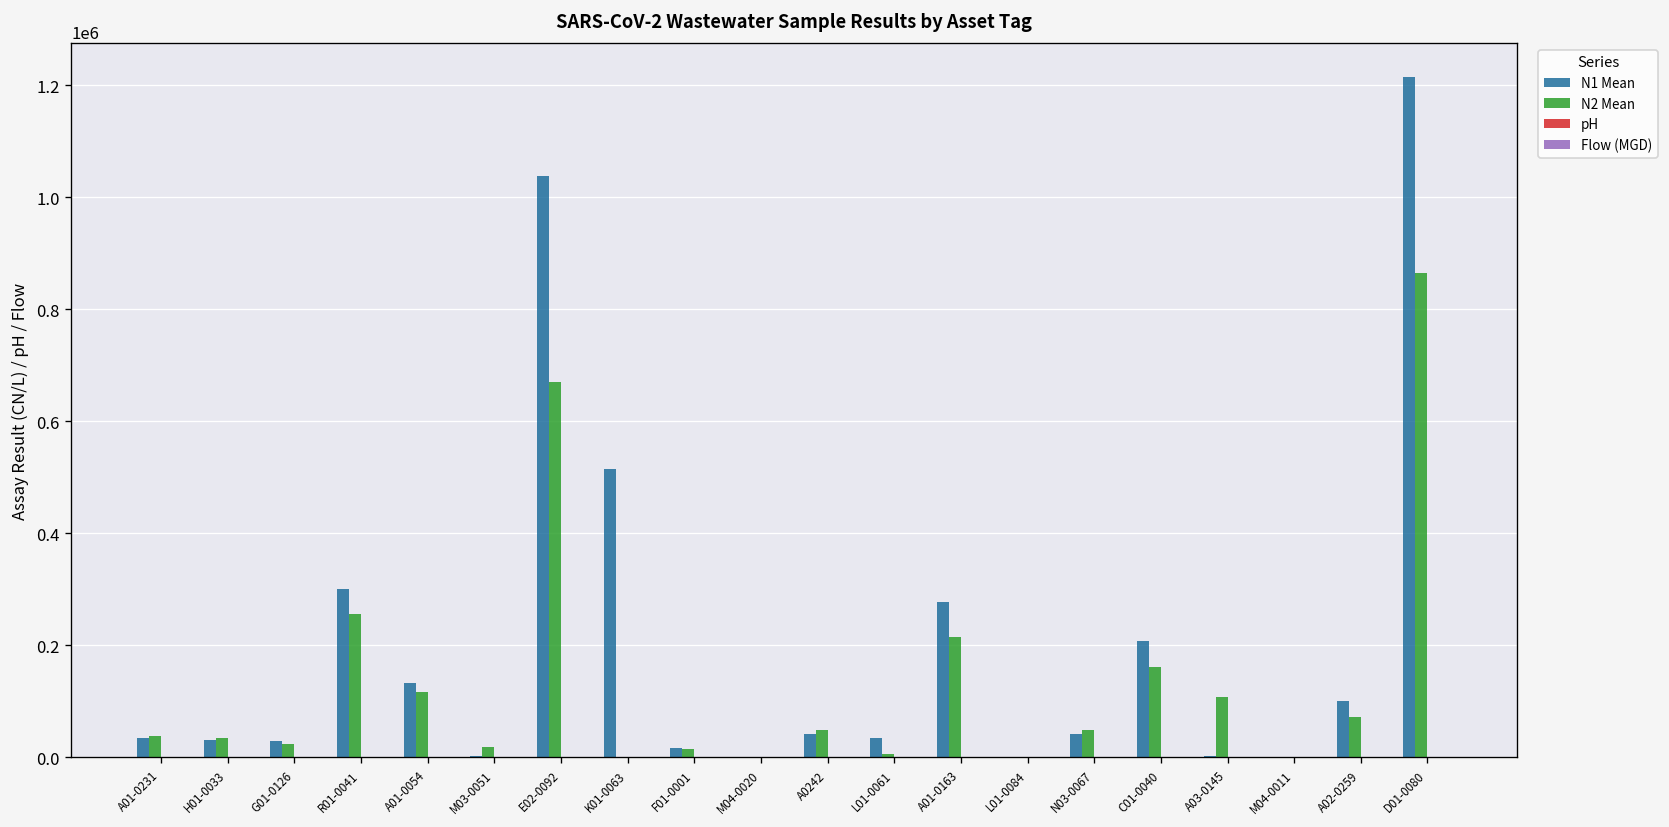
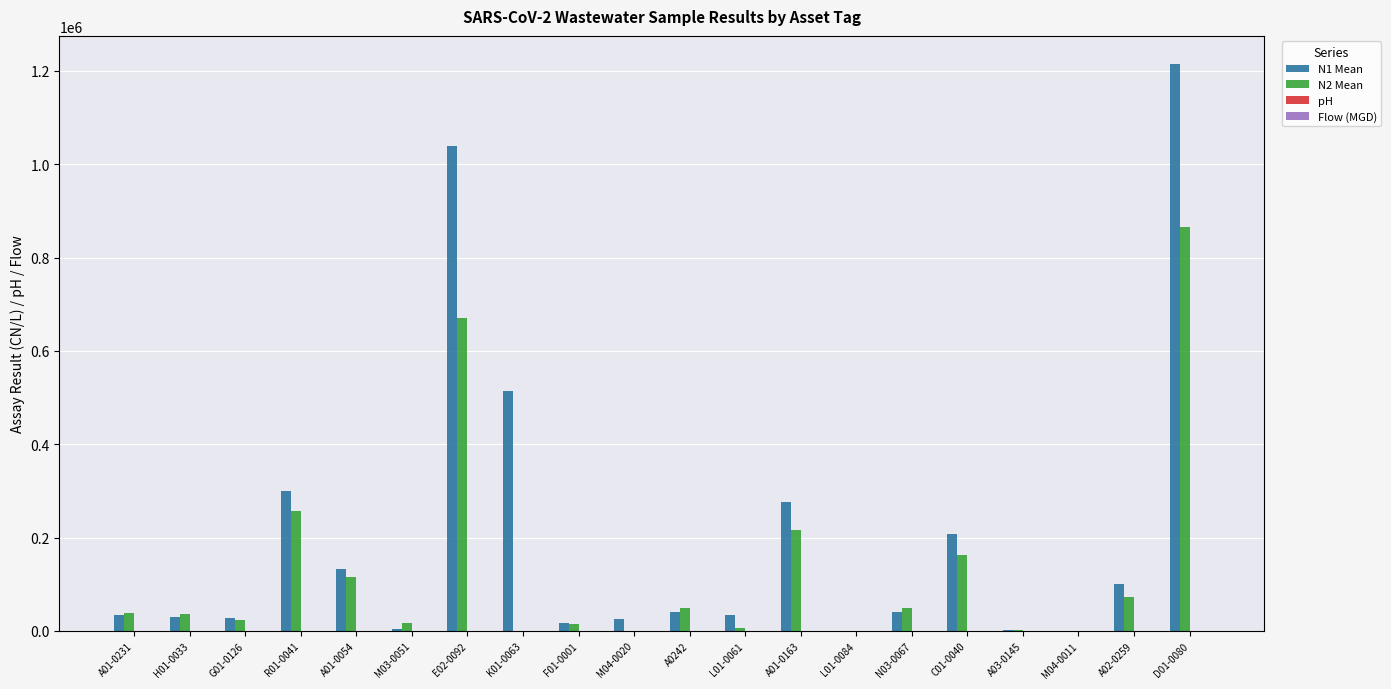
N1 Mean, M04-0020: 0 -> 30000
N2 Mean, A03-0145: 110000 -> 0
